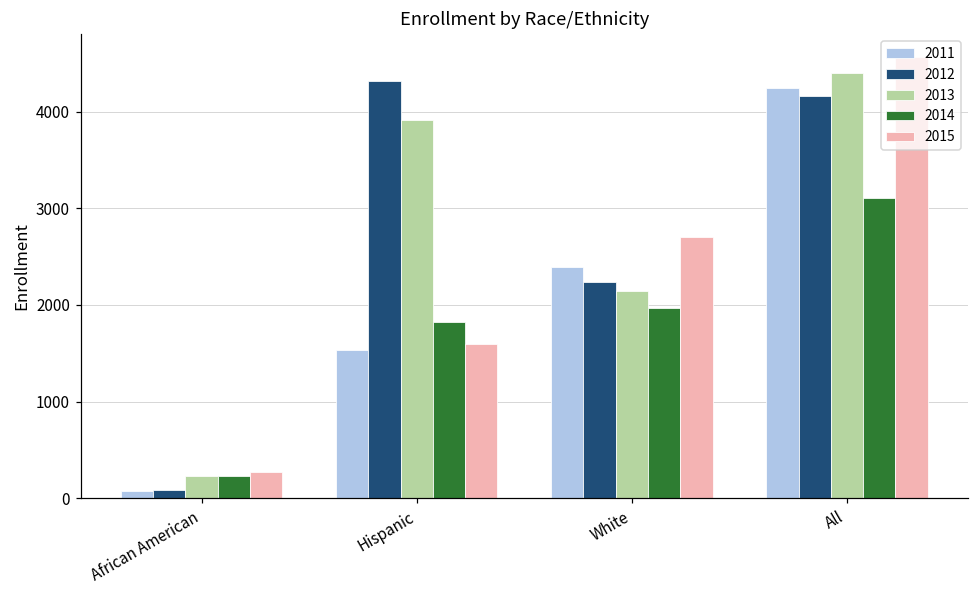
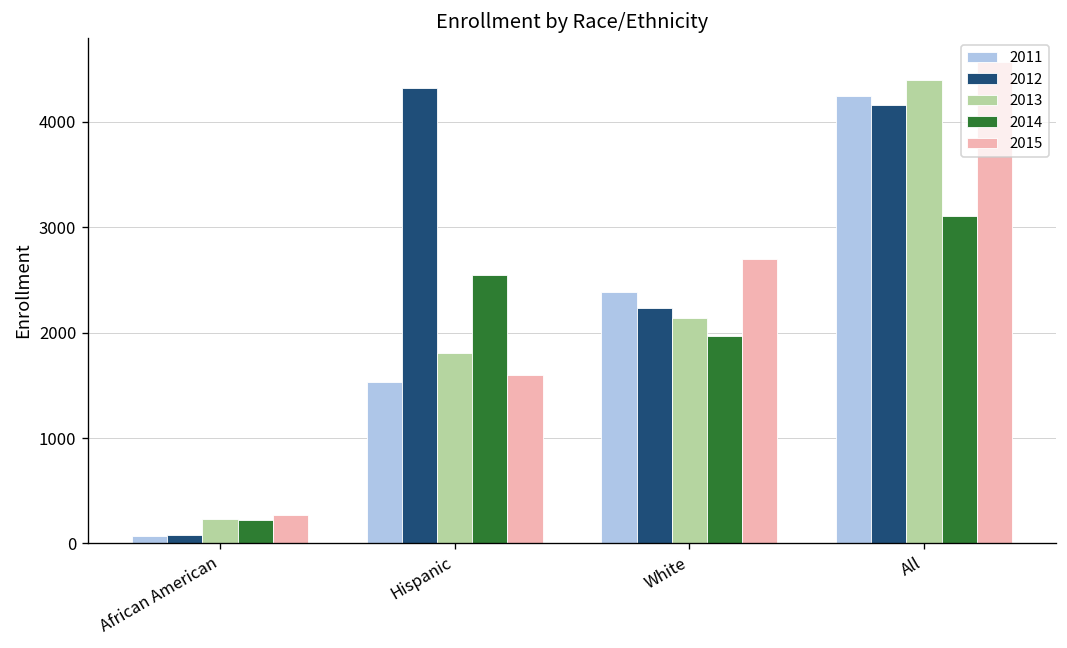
2013, Hispanic: 3900 -> 1800
2014, Hispanic: 1800 -> 2500
